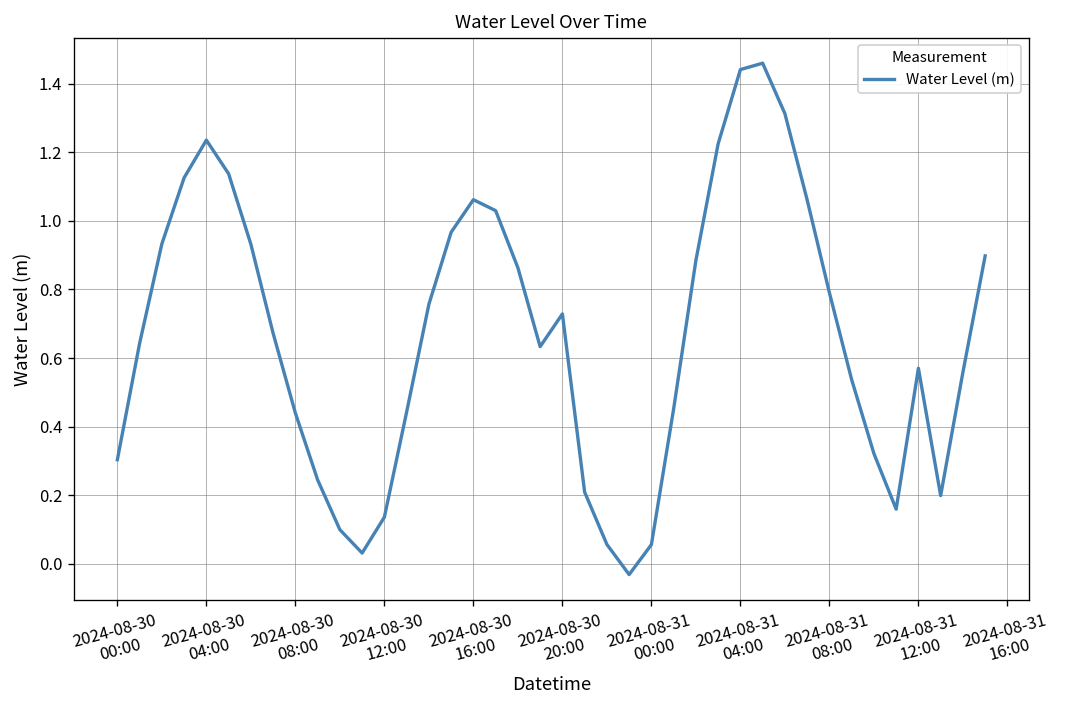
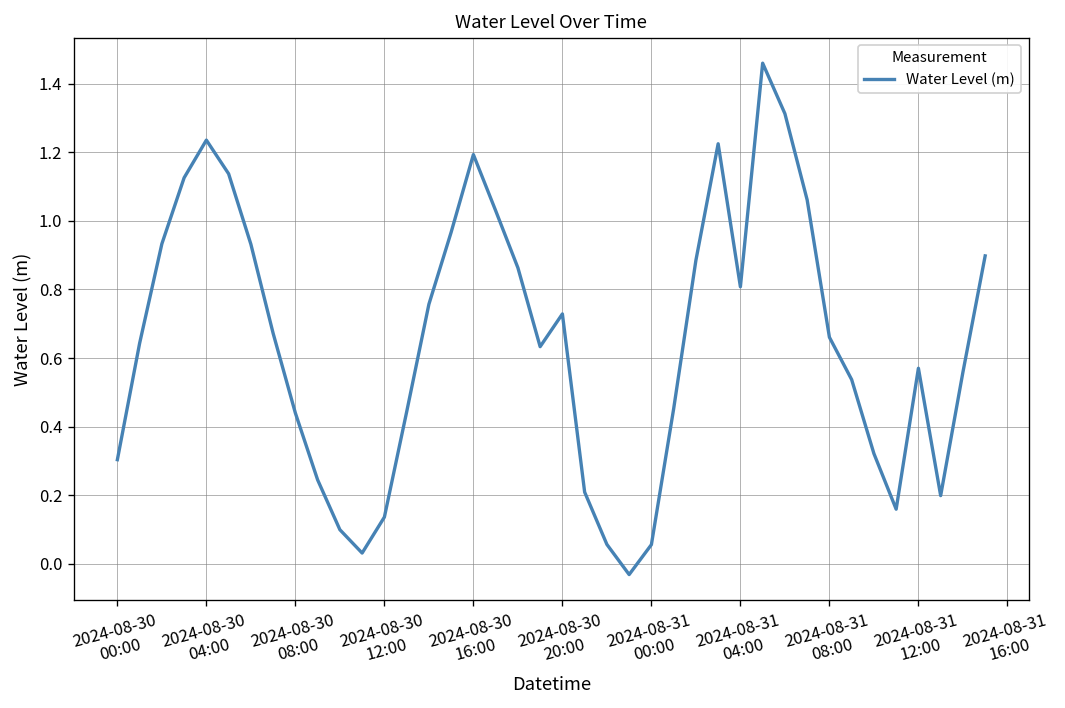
2024-08-30 16:00: 1.06 -> 1.19
2024-08-31 04:00: 1.44 -> 0.81
2024-08-31 08:00: 0.79 -> 0.66
